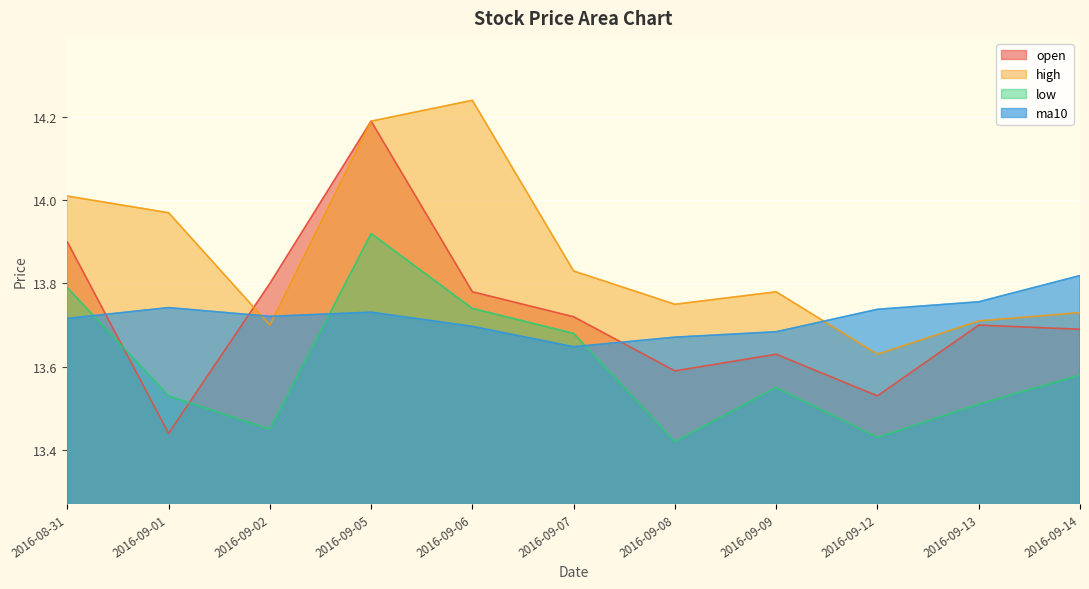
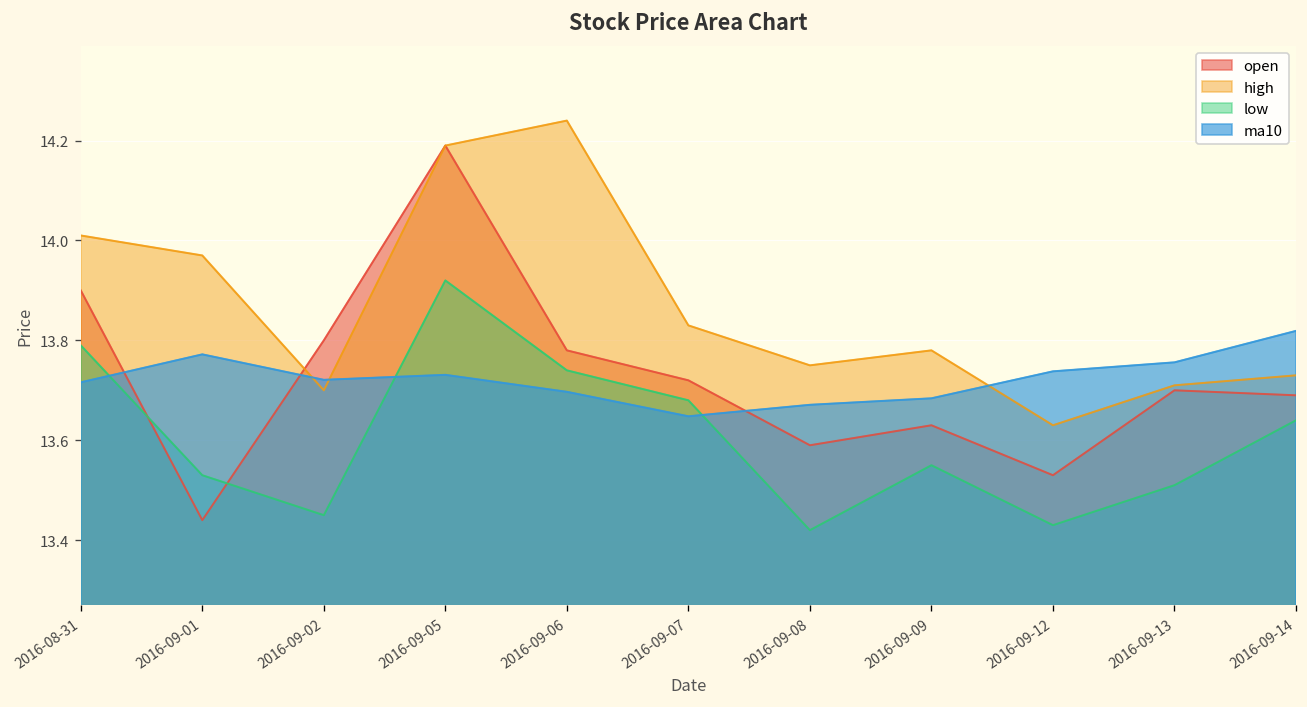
ma10, 2016-09-01: 13.74 -> 13.77
low, 2016-09-14: 13.58 -> 13.64
